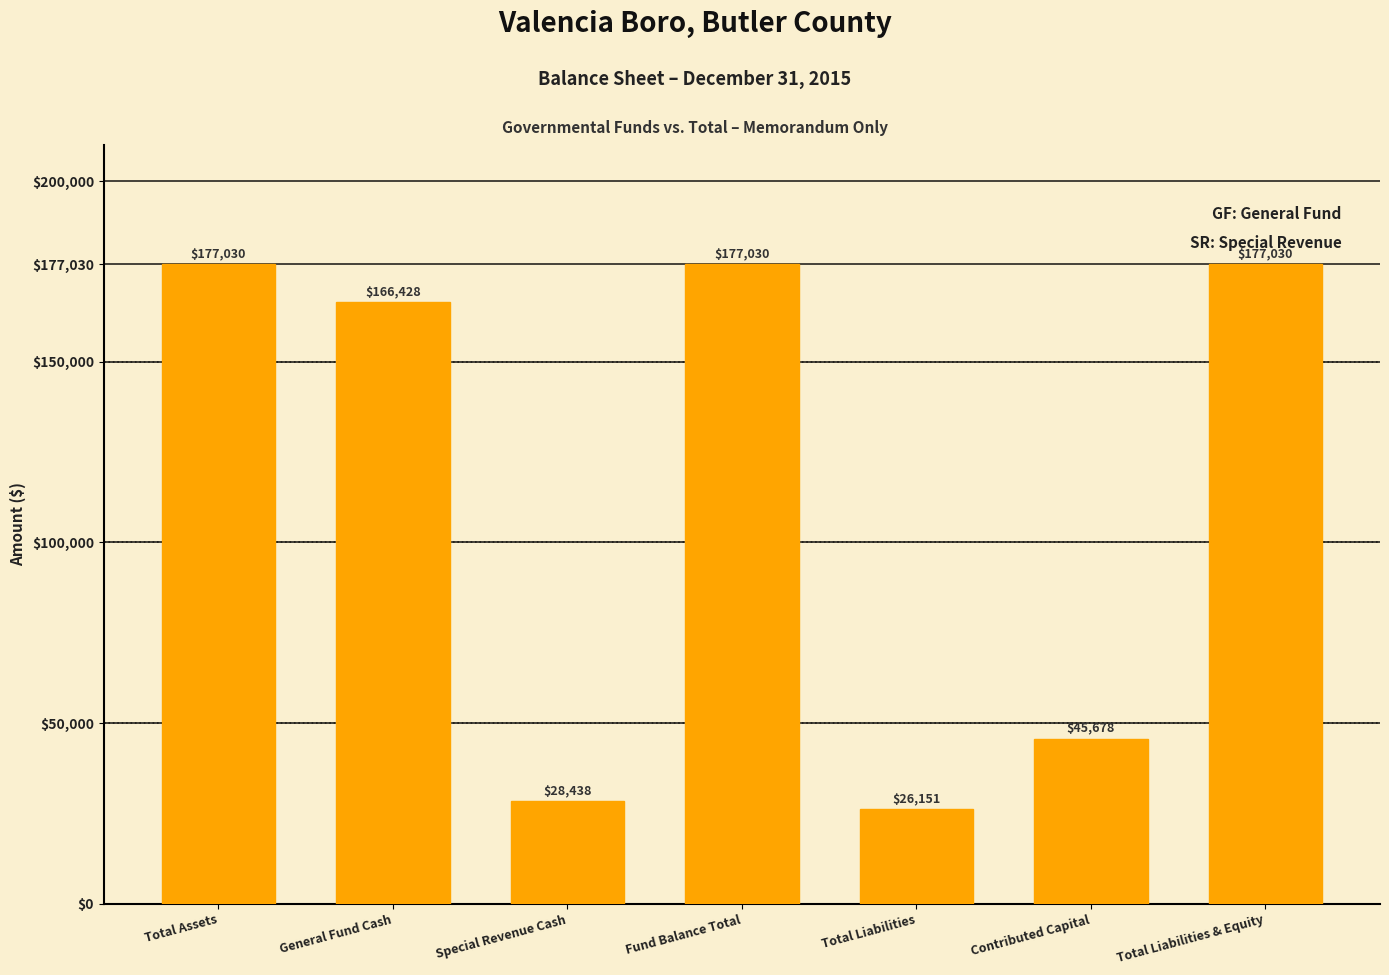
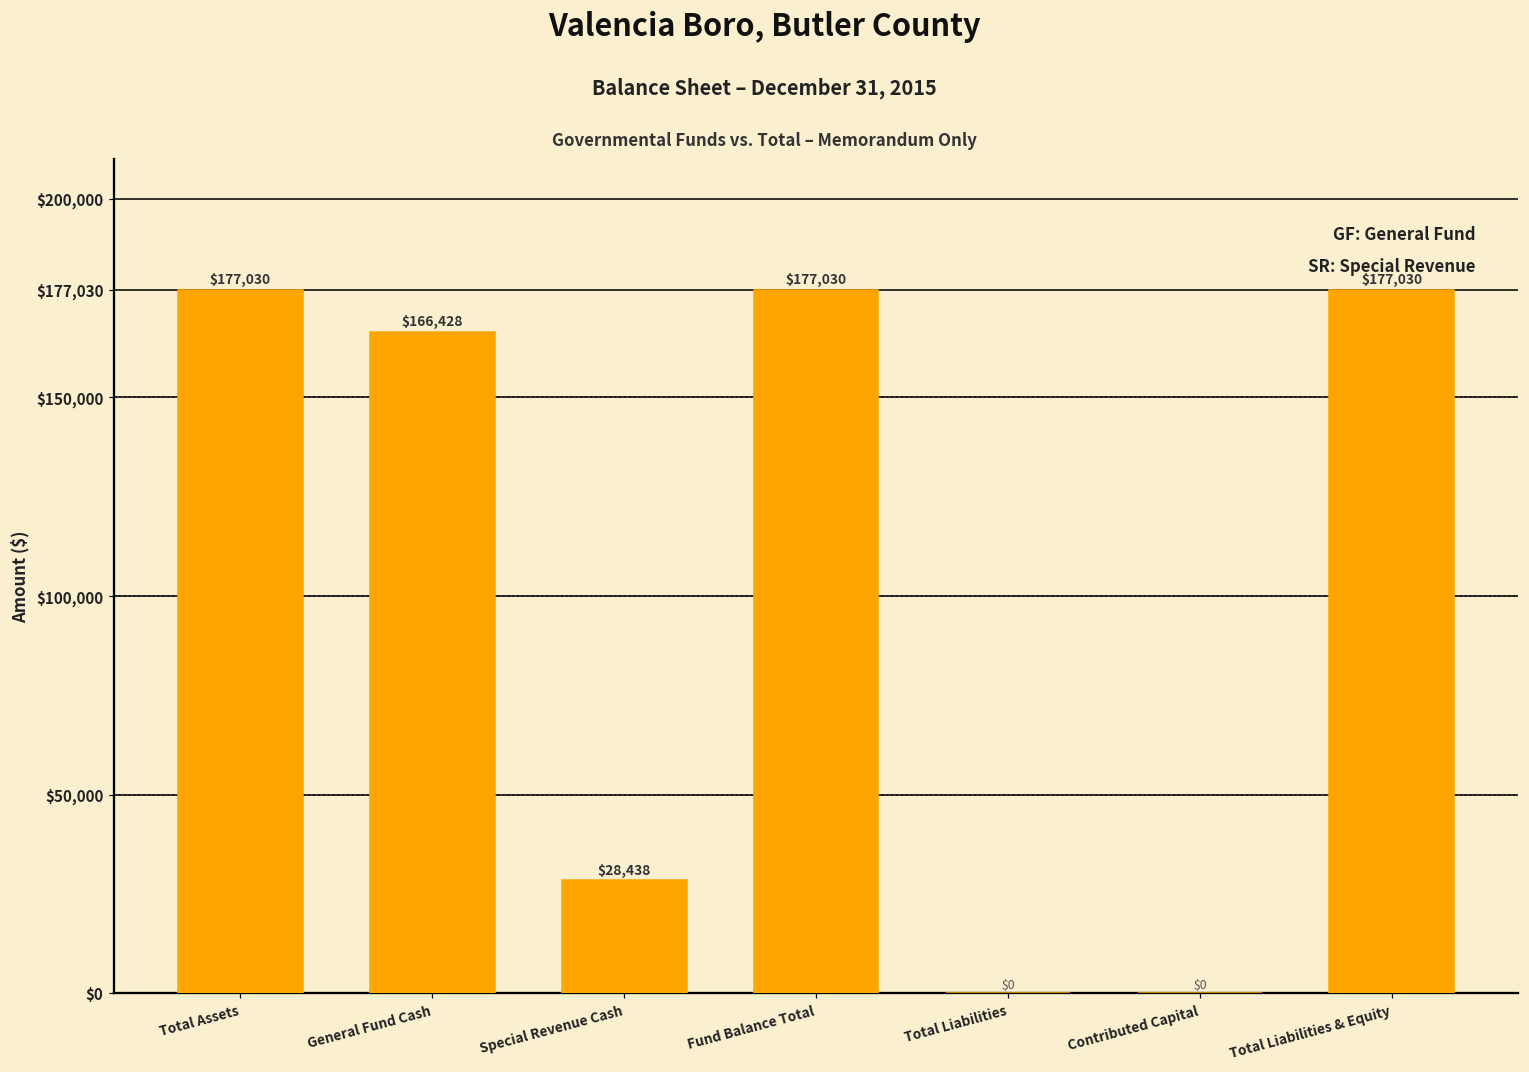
Total Liabilities: $26,151 -> $0
Contributed Capital: $45,678 -> $0
